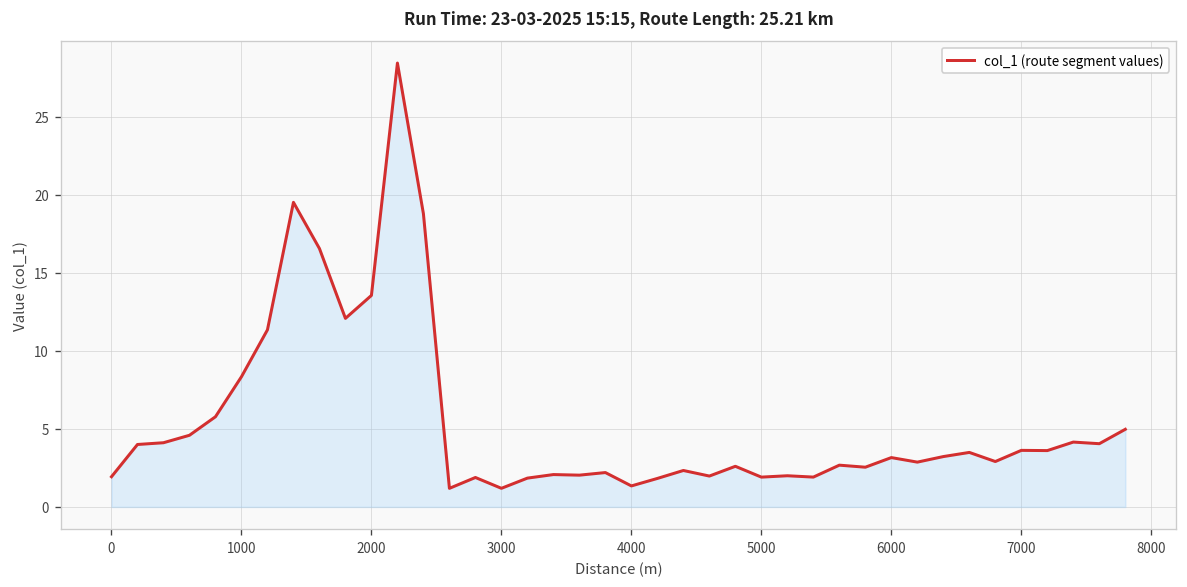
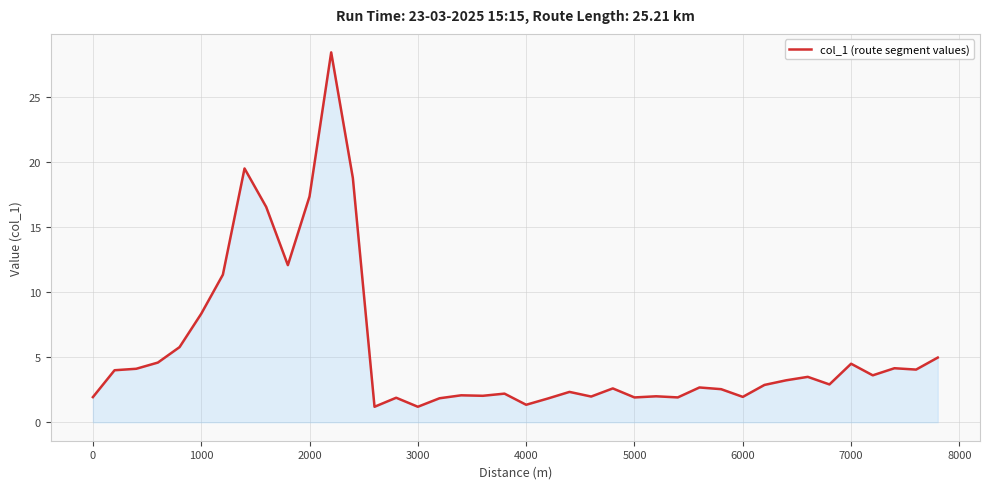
2000: 13.6 -> 17.4
6000: 3.2 -> 2.0
7000: 3.6 -> 4.5
